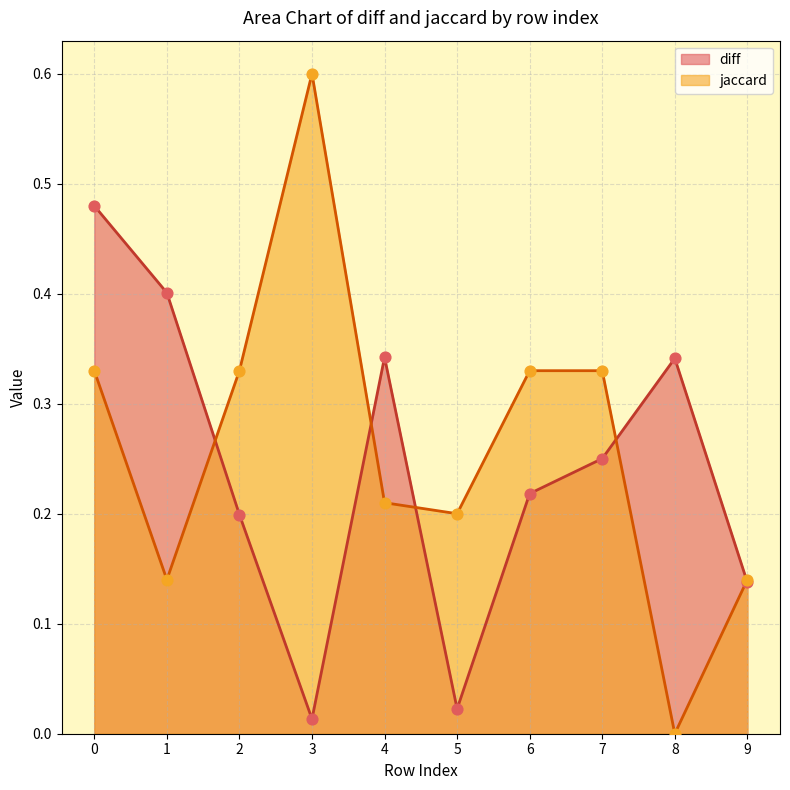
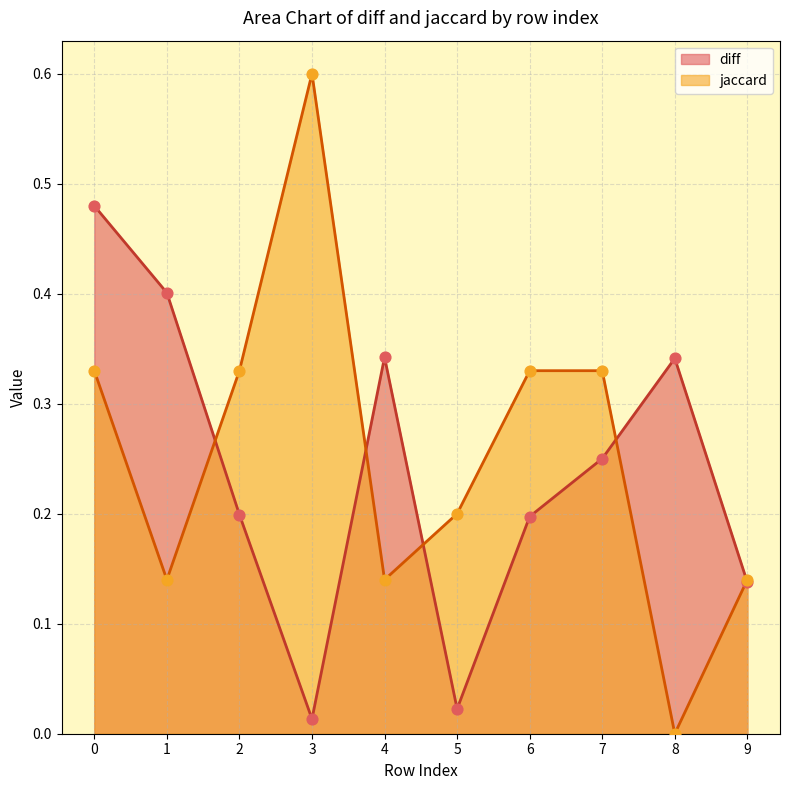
jaccard, 4: 0.21 -> 0.14
diff, 6: 0.218 -> 0.197
